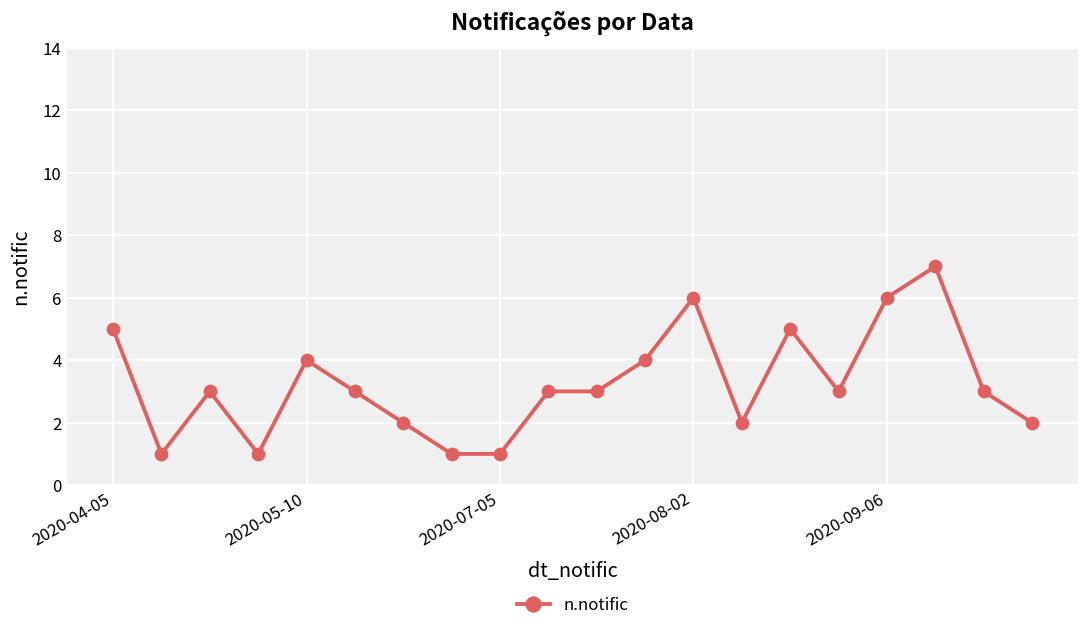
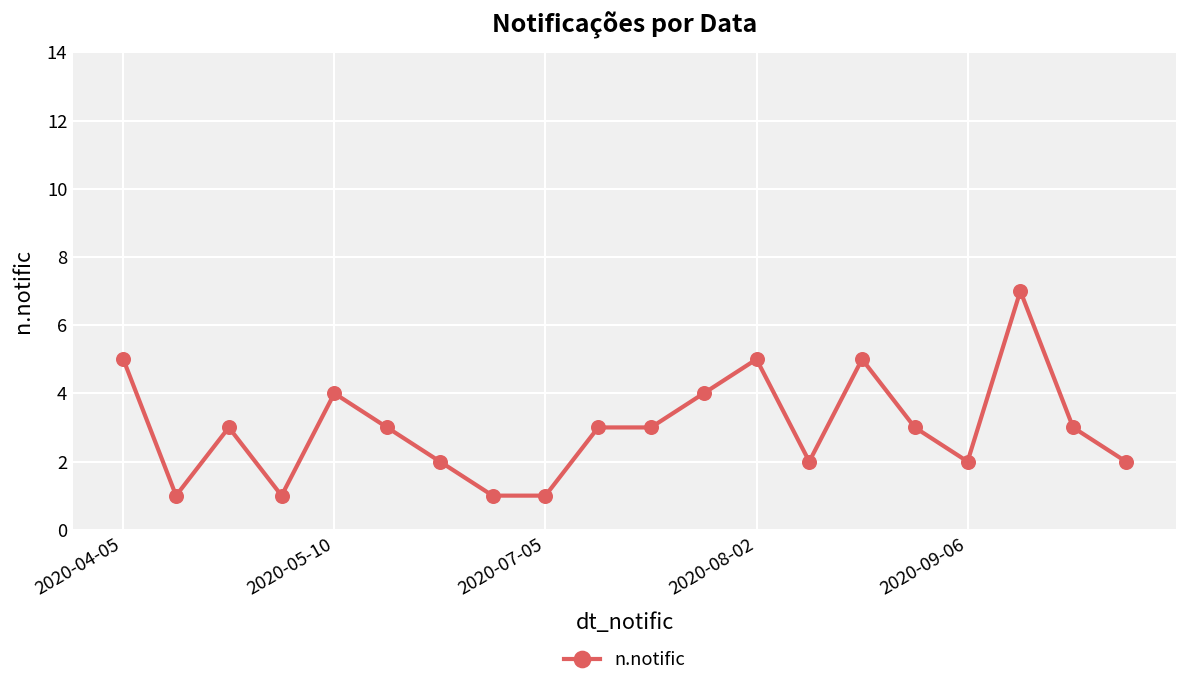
2020-08-02: 6 -> 5
2020-09-06: 6 -> 2
